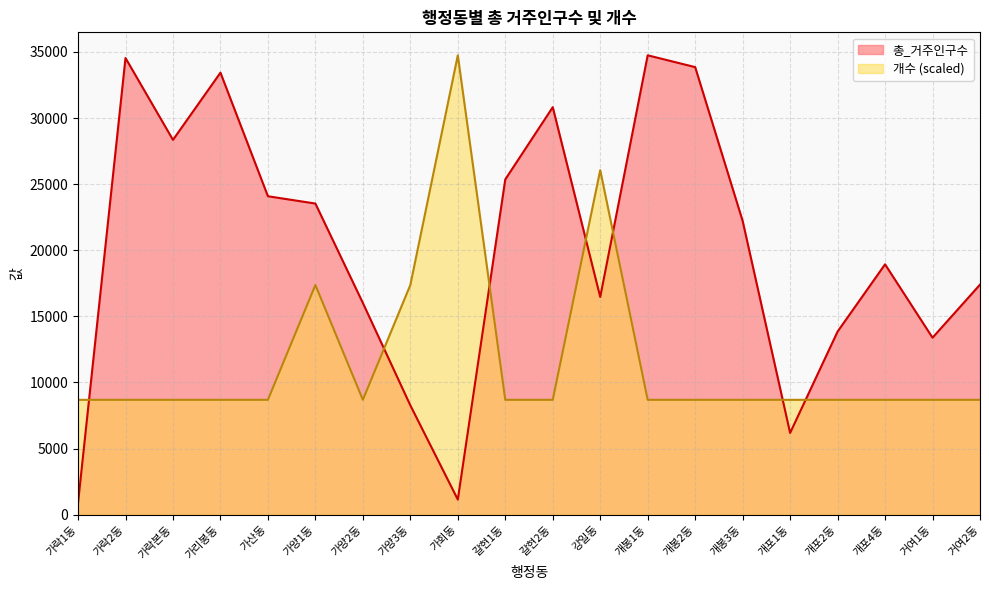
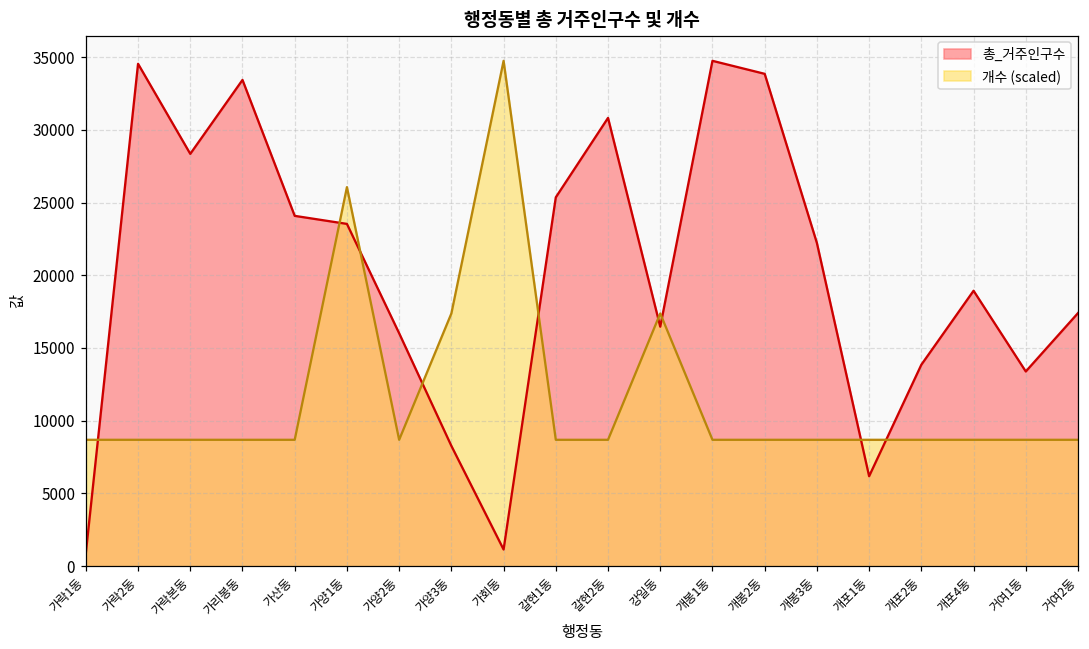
개수 (scaled), 가양1동: 17400 -> 26100
개수 (scaled), 강일동: 26100 -> 17400
